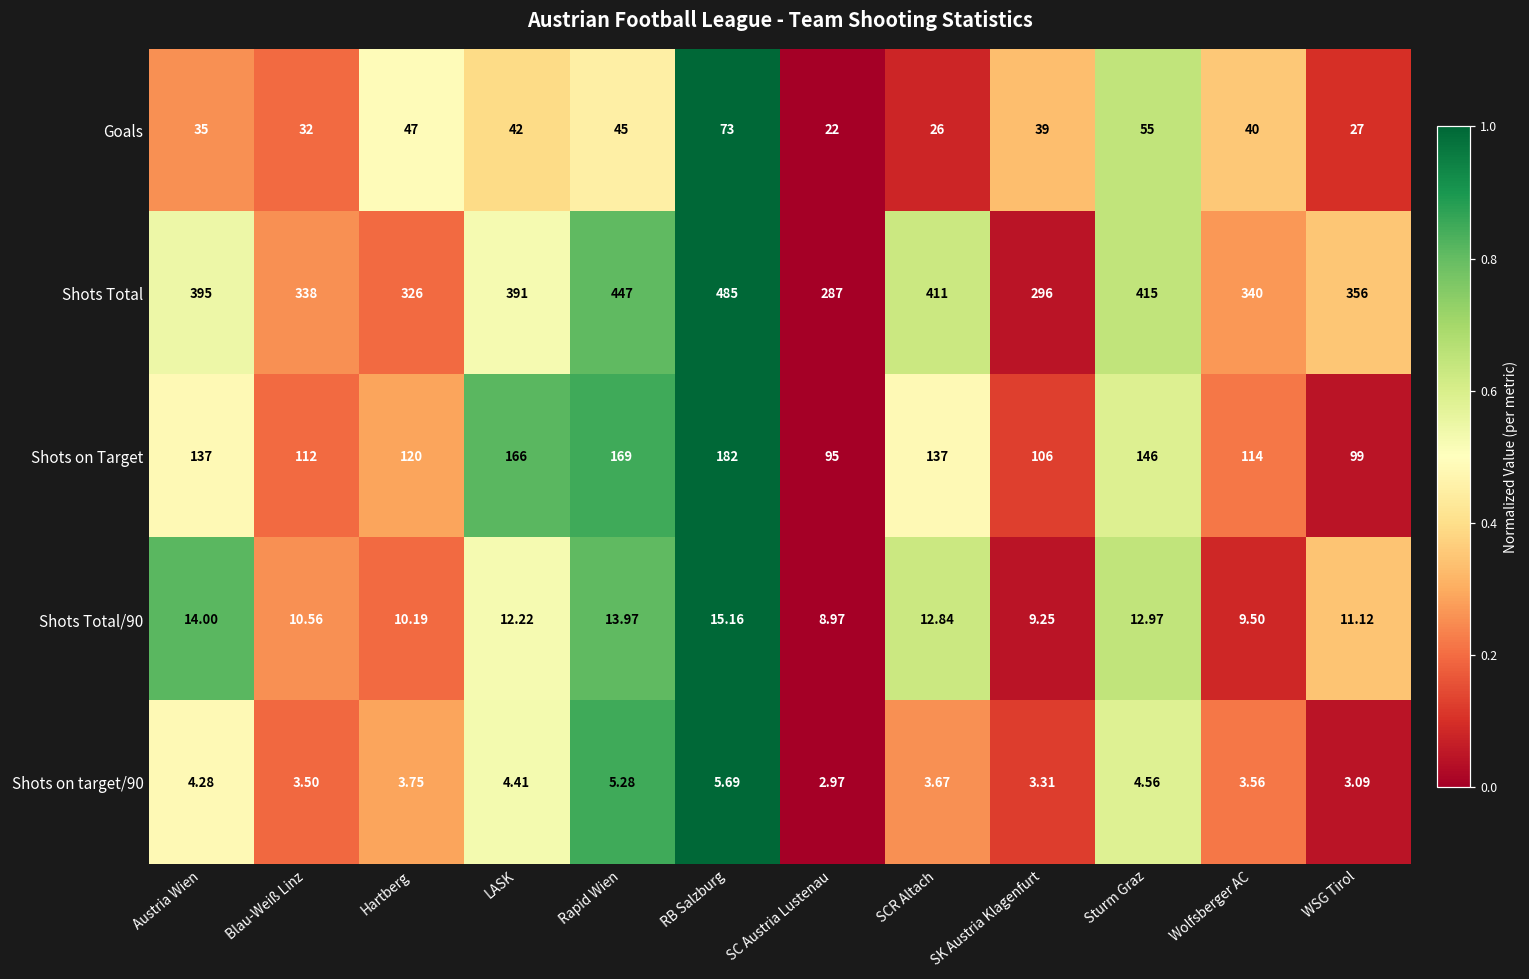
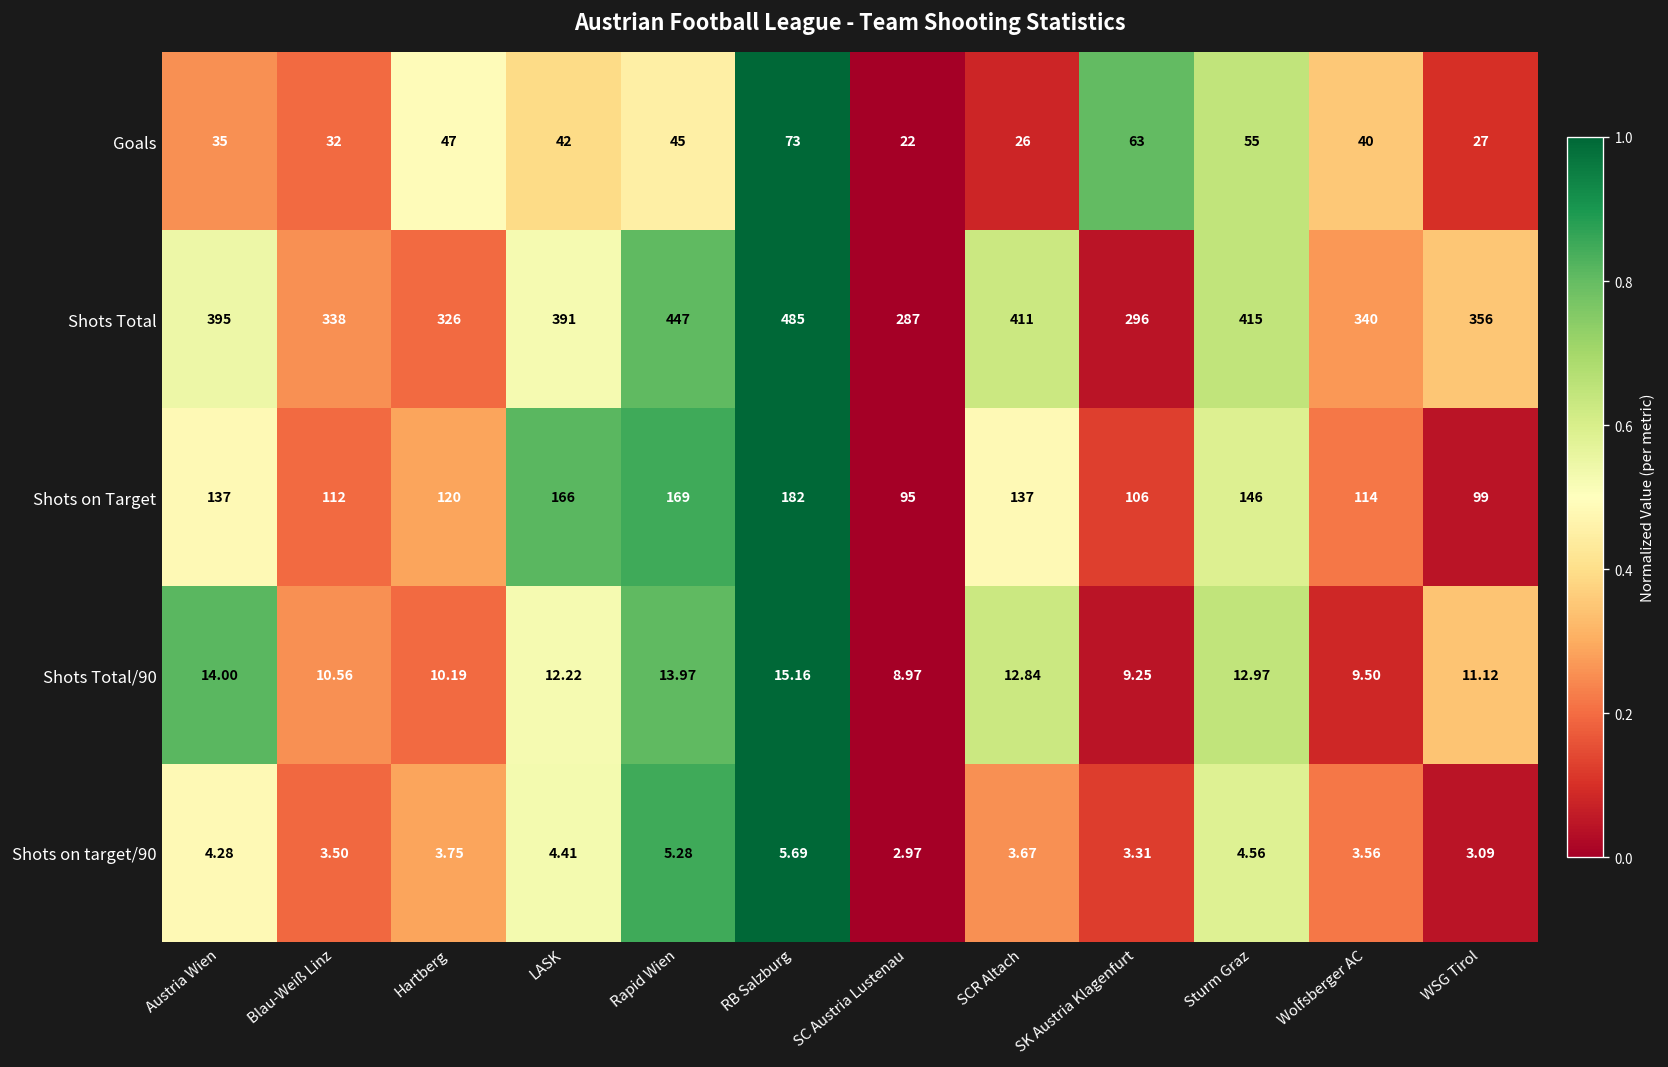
Goals, SK Austria Klagenfurt: 39 -> 63
